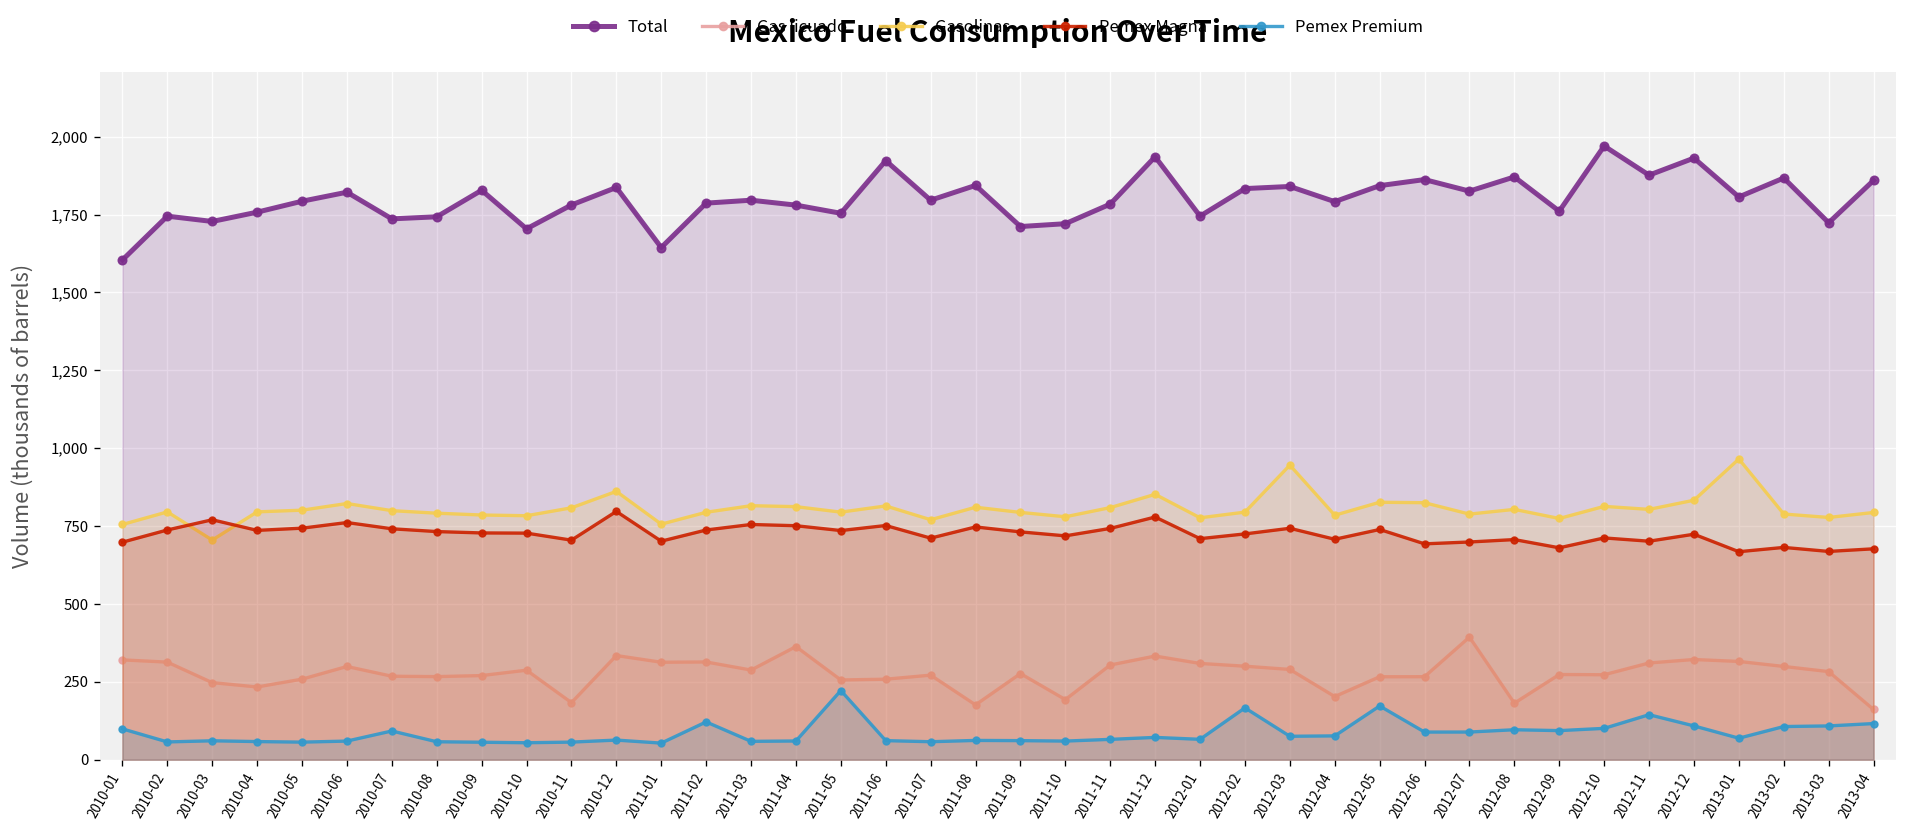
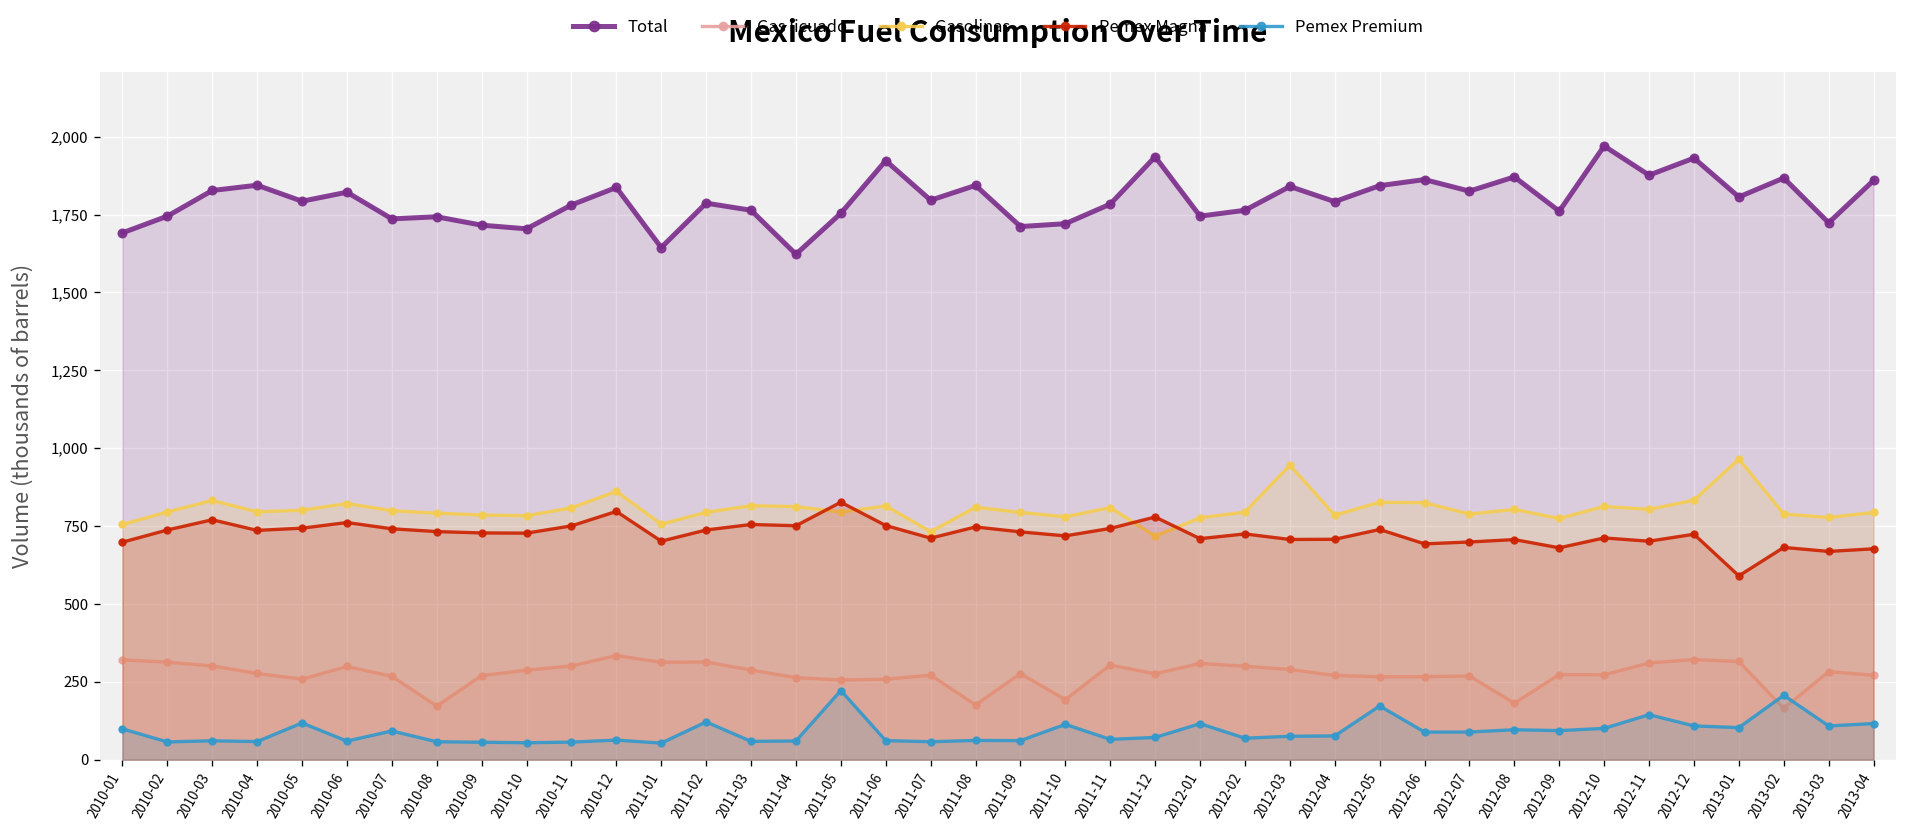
Total, 2010-01: 1,600 -> 1,690
Total, 2010-03: 1,730 -> 1,830
Gas licuado, 2010-03: 250 -> 300
Gasolinas, 2010-03: 710 -> 830
Total, 2010-04: 1,760 -> 1,840
Gas licuado, 2010-04: 230 -> 280
Pemex Premium, 2010-05: 60 -> 120
Gas licuado, 2010-08: 270 -> 170
Total, 2010-09: 1,830 -> 1,720
Gas licuado, 2010-11: 180 -> 300
Pemex Magna, 2010-11: 700 -> 750
Total, 2011-03: 1,800 -> 1,760
Total, 2011-04: 1,780 -> 1,620
Gas licuado, 2011-04: 360 -> 260
Pemex Magna, 2011-05: 740 -> 830
Gasolinas, 2011-07: 770 -> 730
Pemex Premium, 2011-10: 60 -> 110
Gas licuado, 2011-12: 330 -> 280
Gasolinas, 2011-12: 850 -> 720
Pemex Premium, 2012-01: 70 -> 120
Total, 2012-02: 1,830 -> 1,760
Pemex Premium, 2012-02: 170 -> 70
Pemex Magna, 2012-03: 740 -> 710
Gas licuado, 2012-04: 200 -> 270
Gas licuado, 2012-07: 390 -> 270
Pemex Magna, 2013-01: 670 -> 590
Pemex Premium, 2013-01: 70 -> 100
Gas licuado, 2013-02: 300 -> 160
Pemex Premium, 2013-02: 110 -> 210
Gas licuado, 2013-04: 160 -> 270
